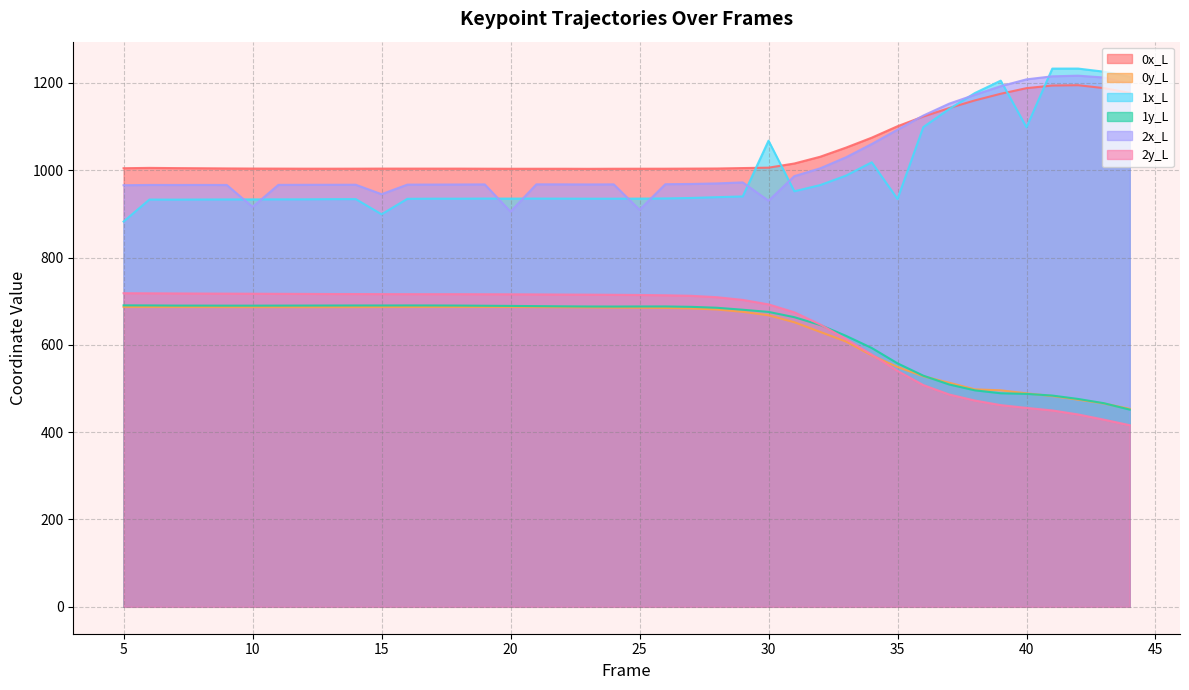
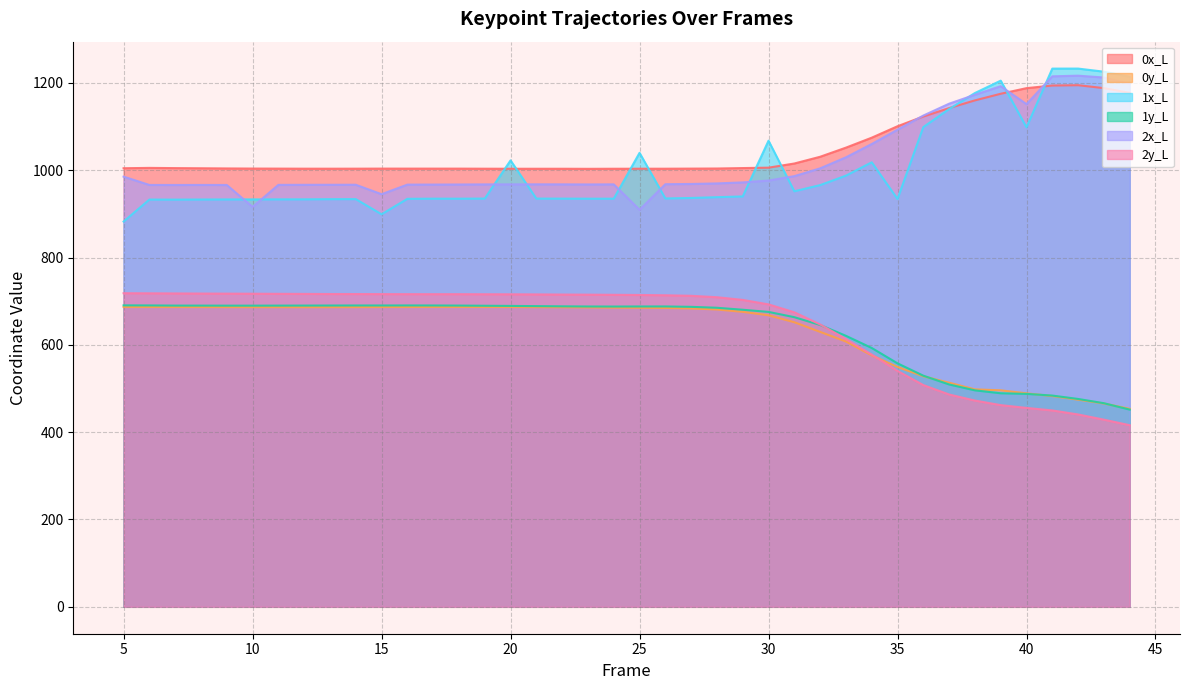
2x_L, 5: 970 -> 990
1x_L, 20: 940 -> 1020
2x_L, 20: 910 -> 970
1x_L, 25: 940 -> 1040
2x_L, 30: 930 -> 980
2x_L, 40: 1210 -> 1150
